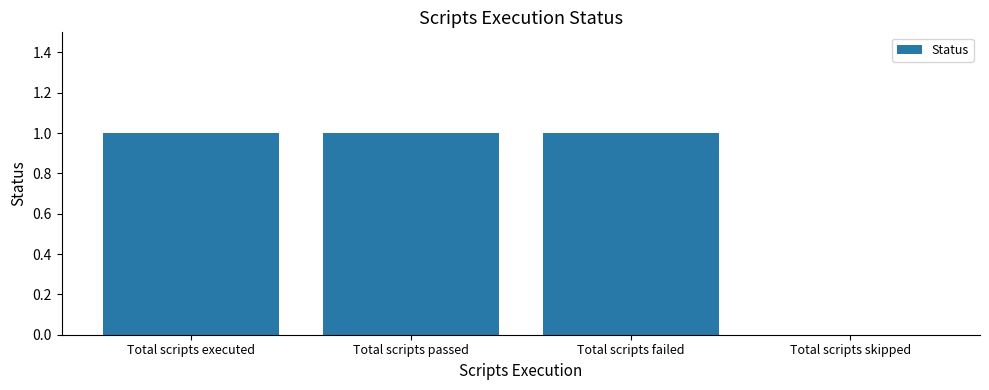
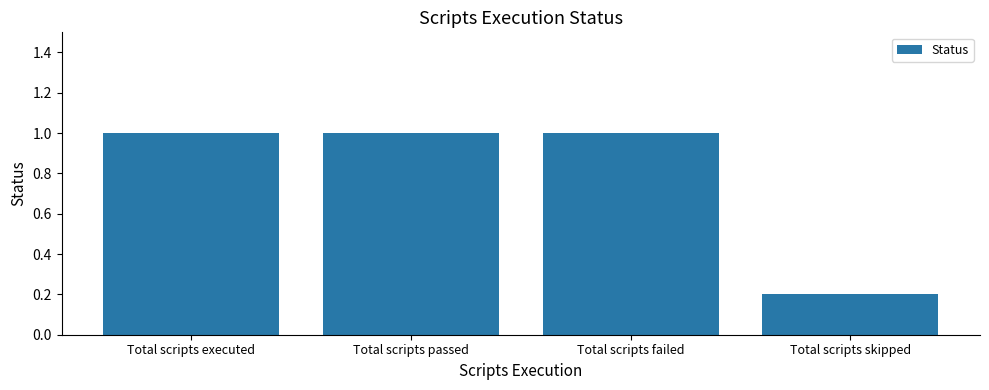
Total scripts skipped: 0.0 -> 0.2
